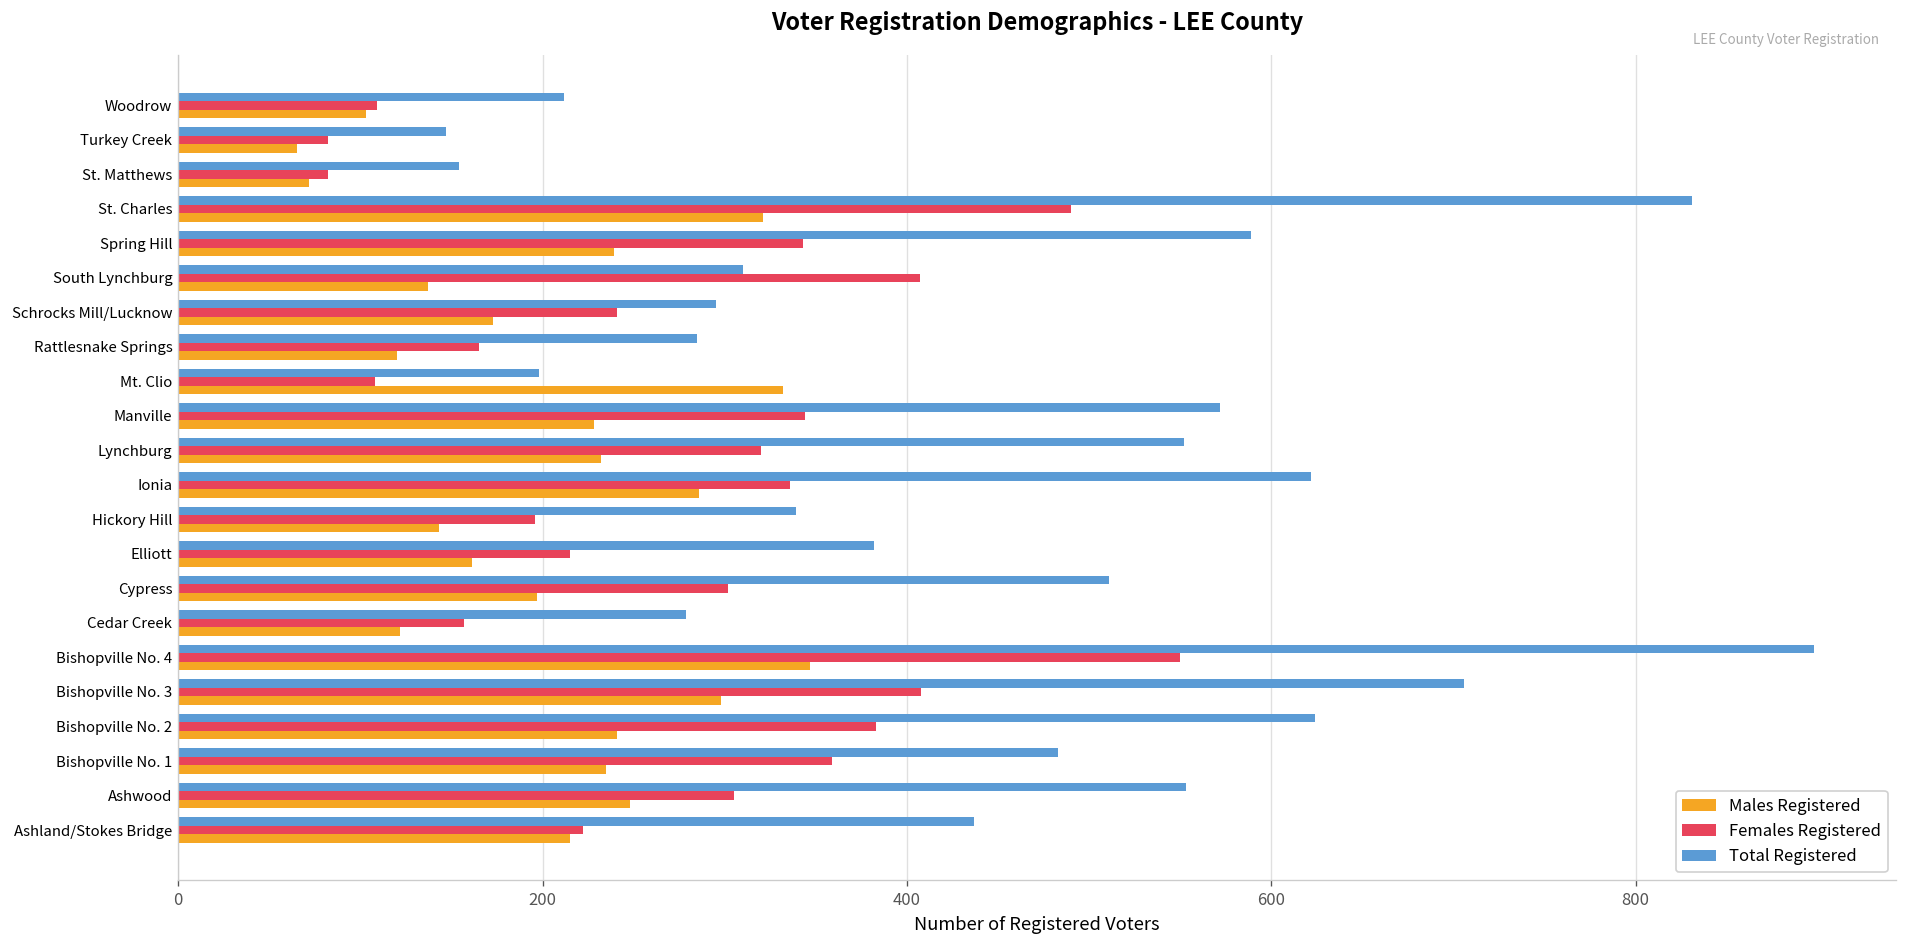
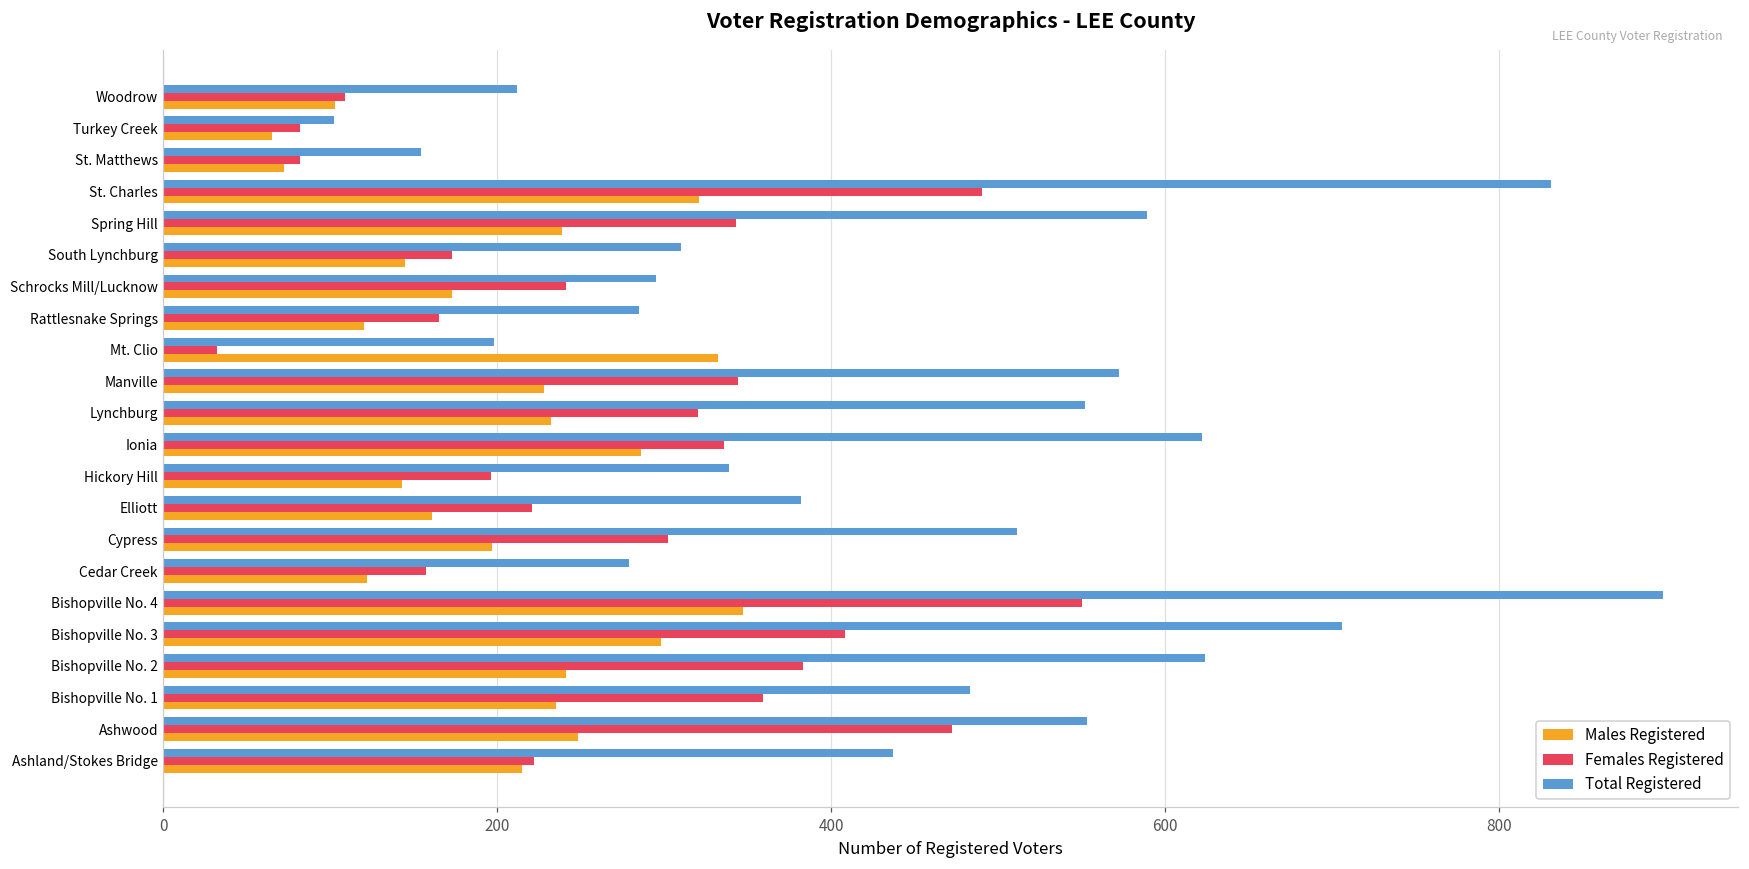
Total Registered, Turkey Creek: 147 -> 102
Females Registered, South Lynchburg: 407 -> 173
Males Registered, South Lynchburg: 137 -> 145
Females Registered, Mt. Clio: 108 -> 32
Females Registered, Elliott: 215 -> 221
Females Registered, Ashwood: 305 -> 472
